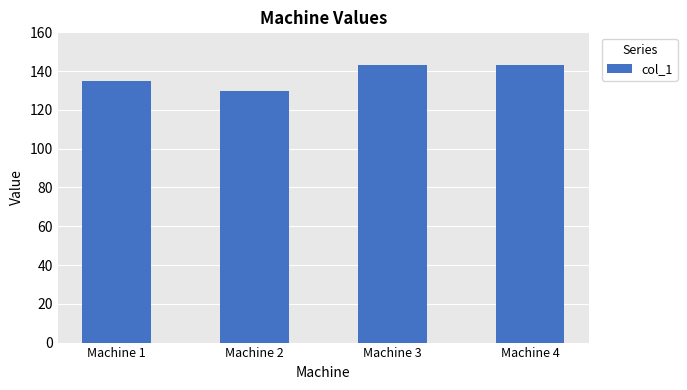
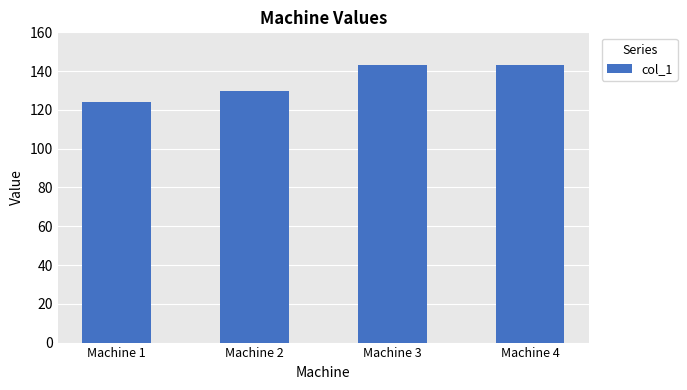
Machine 1: 135 -> 124
